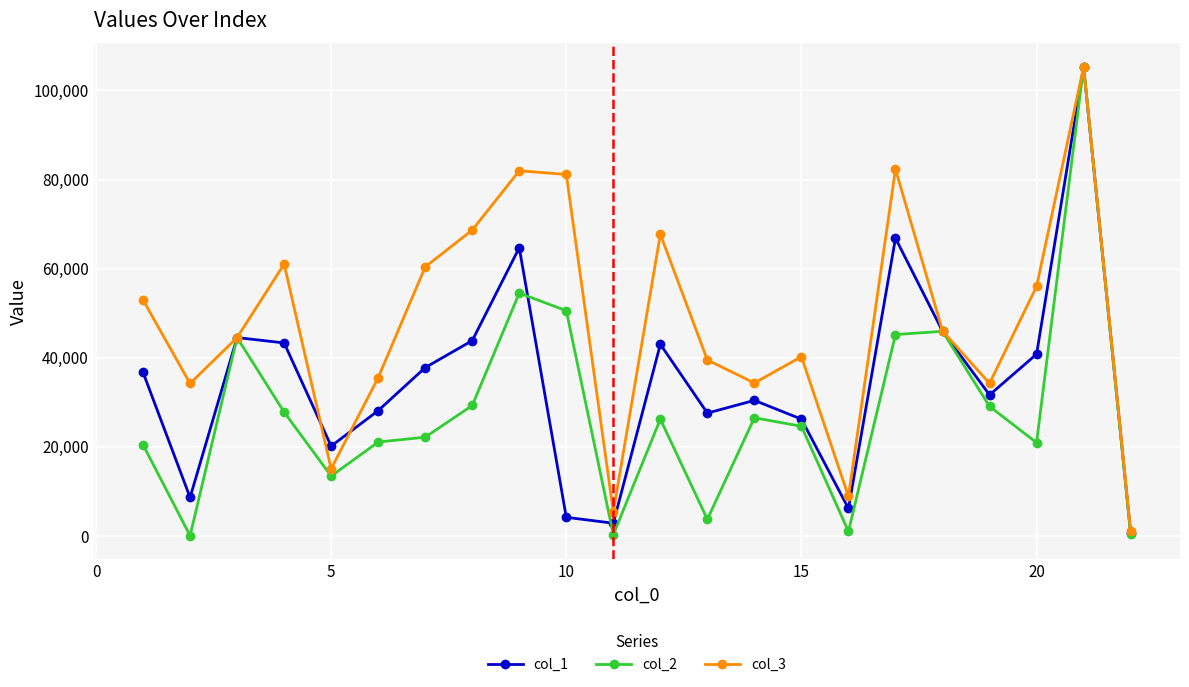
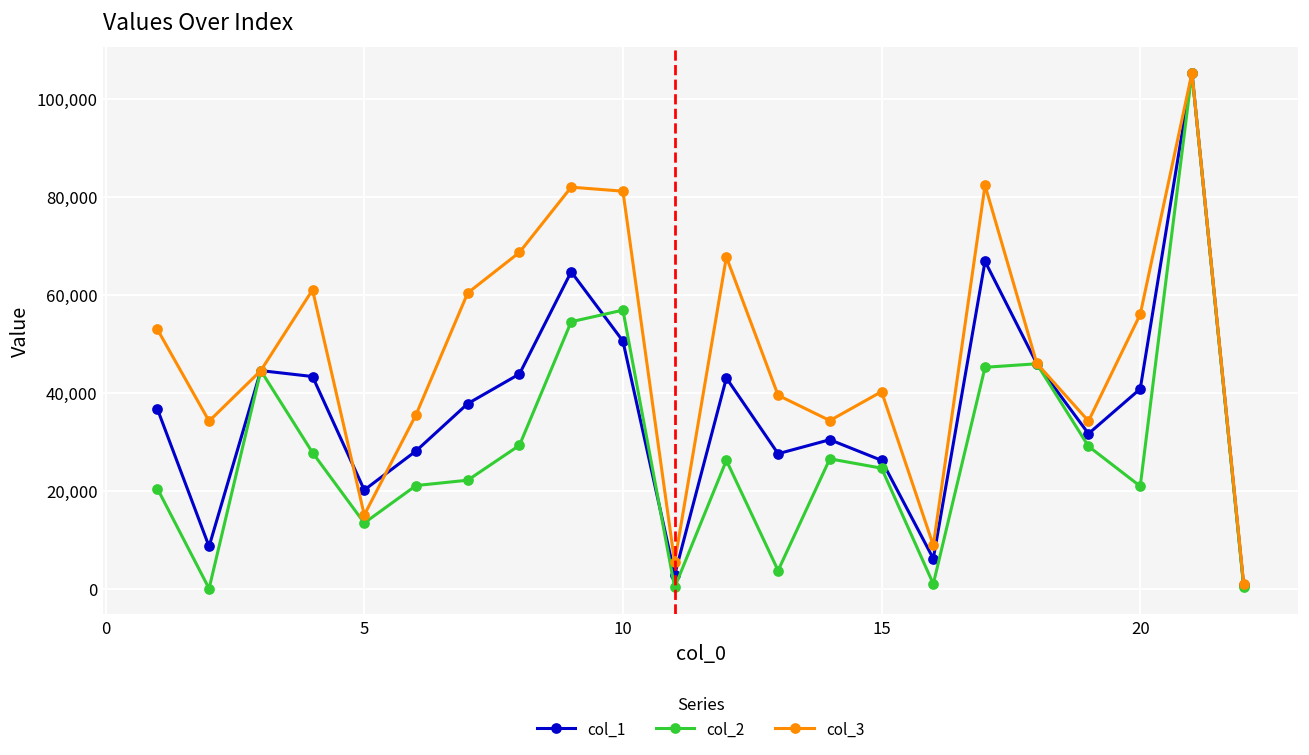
col_1, 10: 4,000 -> 51,000
col_2, 10: 51,000 -> 57,000
